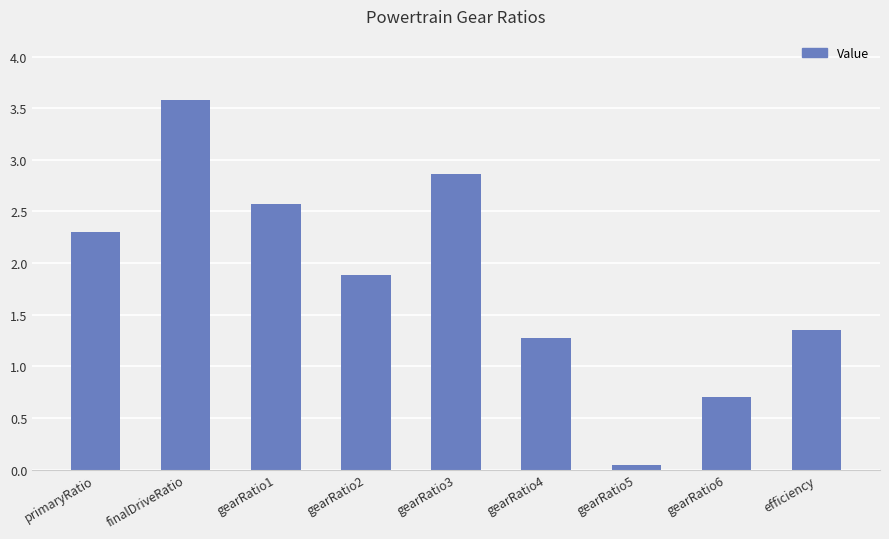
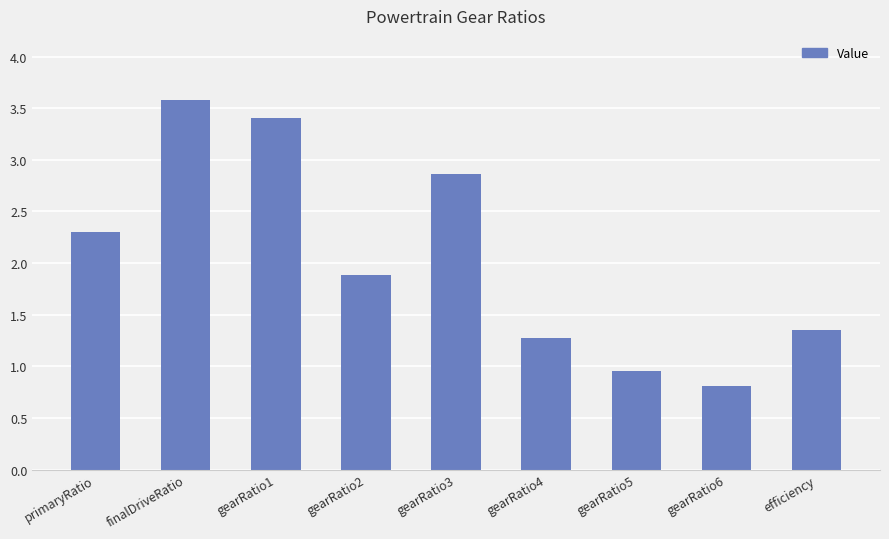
gearRatio1: 2.57 -> 3.41
gearRatio5: 0.04 -> 0.96
gearRatio6: 0.70 -> 0.81
